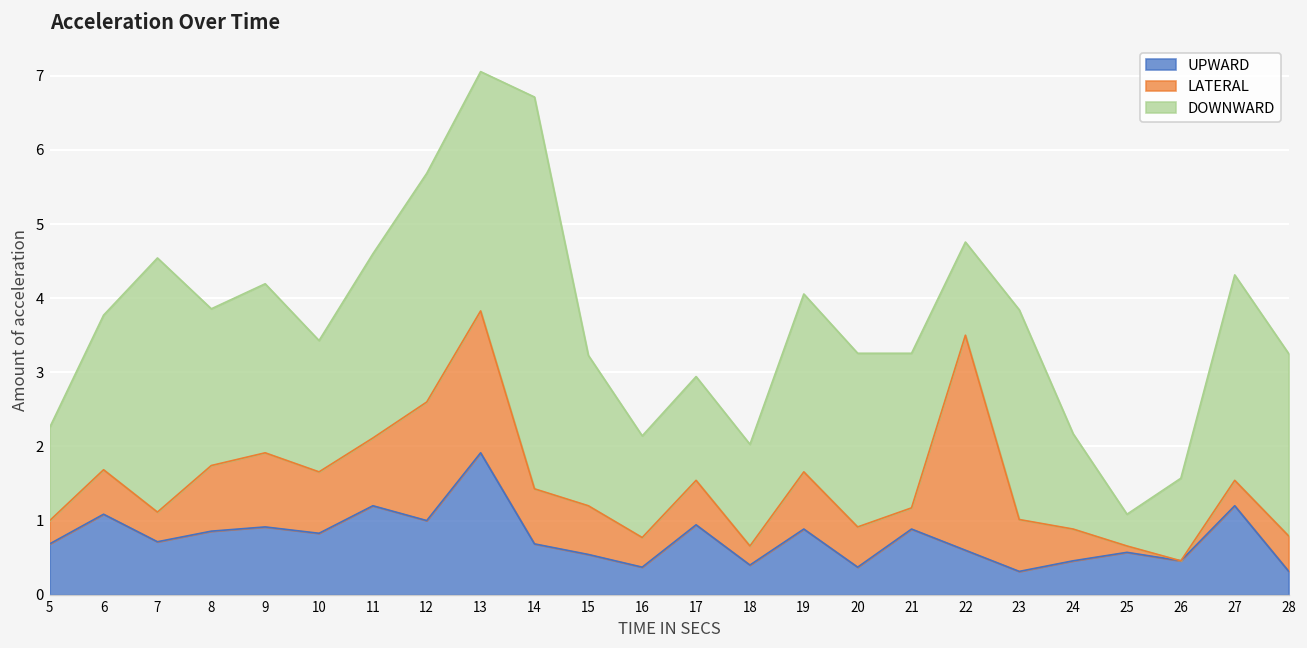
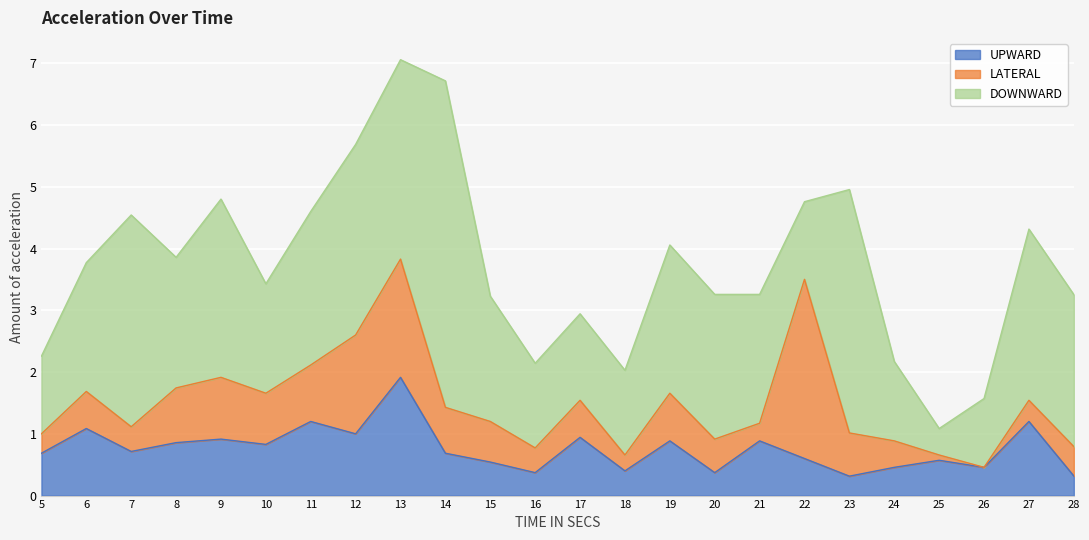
DOWNWARD, 9: 2.3 -> 2.9
DOWNWARD, 23: 2.8 -> 3.9
